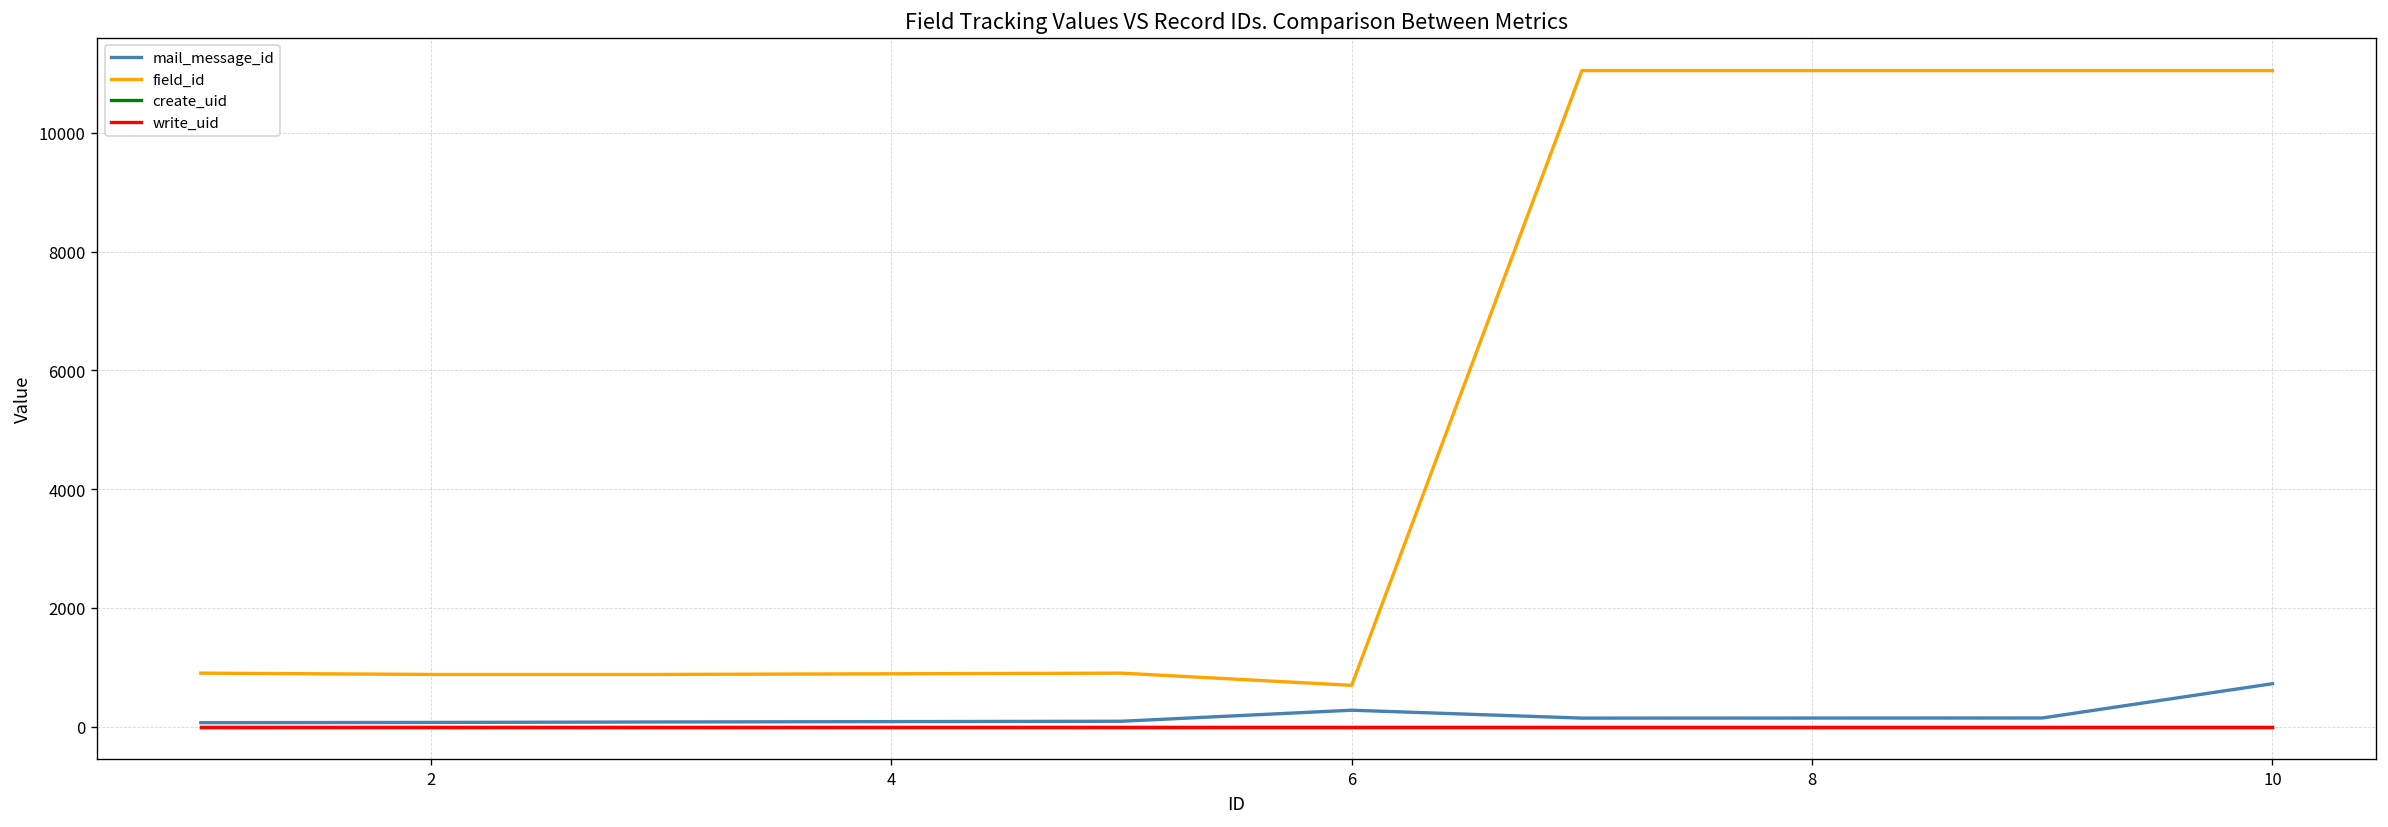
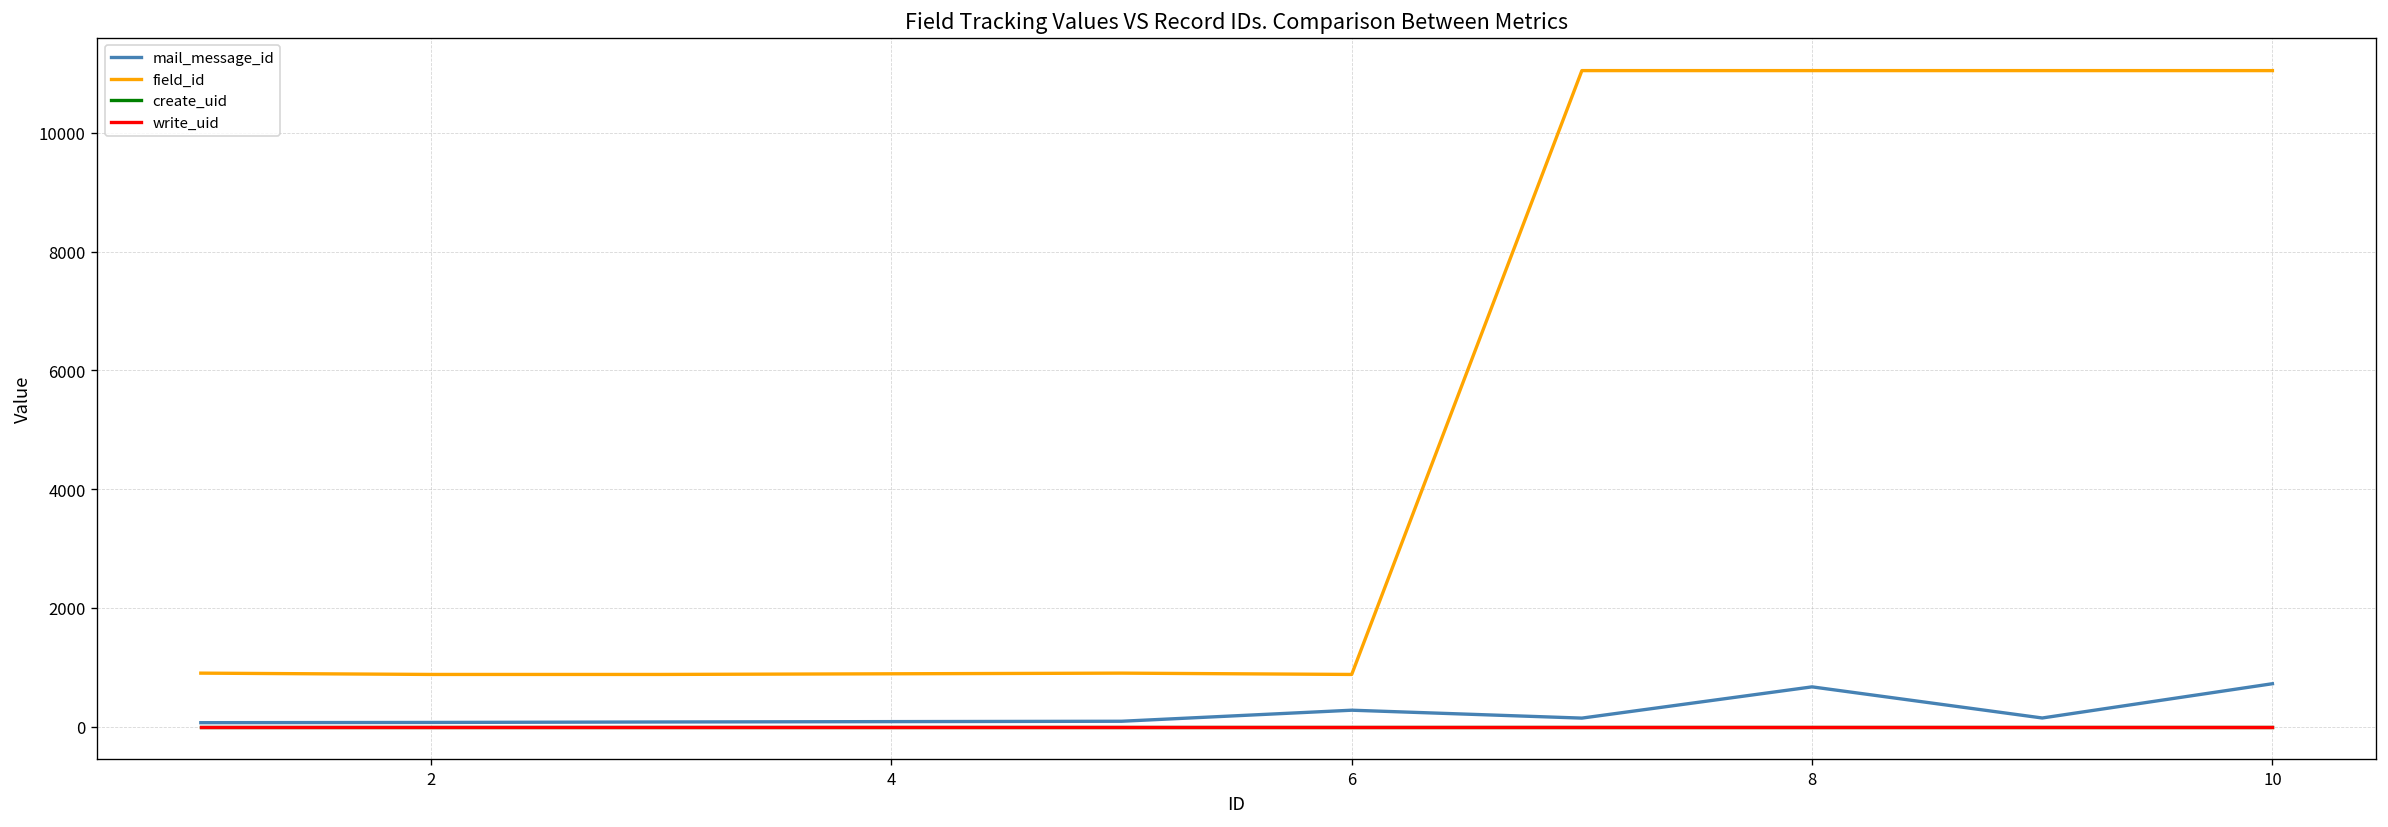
field_id, 6: 700 -> 900
mail_message_id, 8: 100 -> 700
